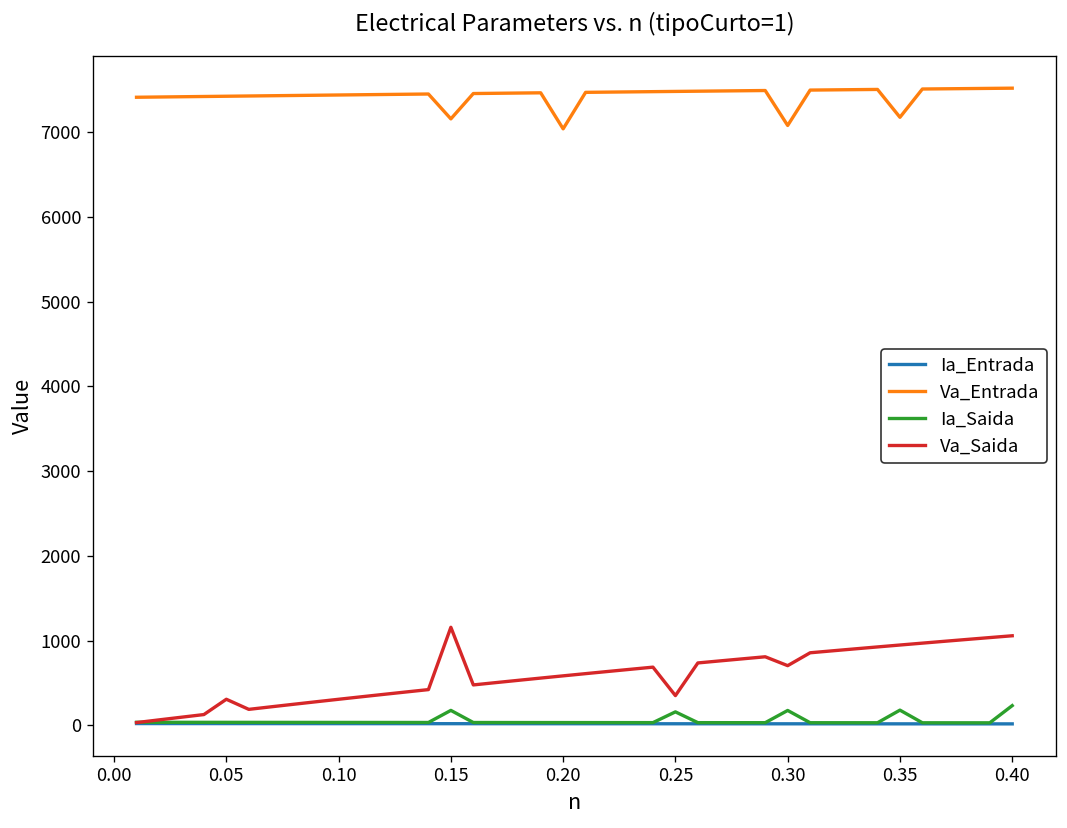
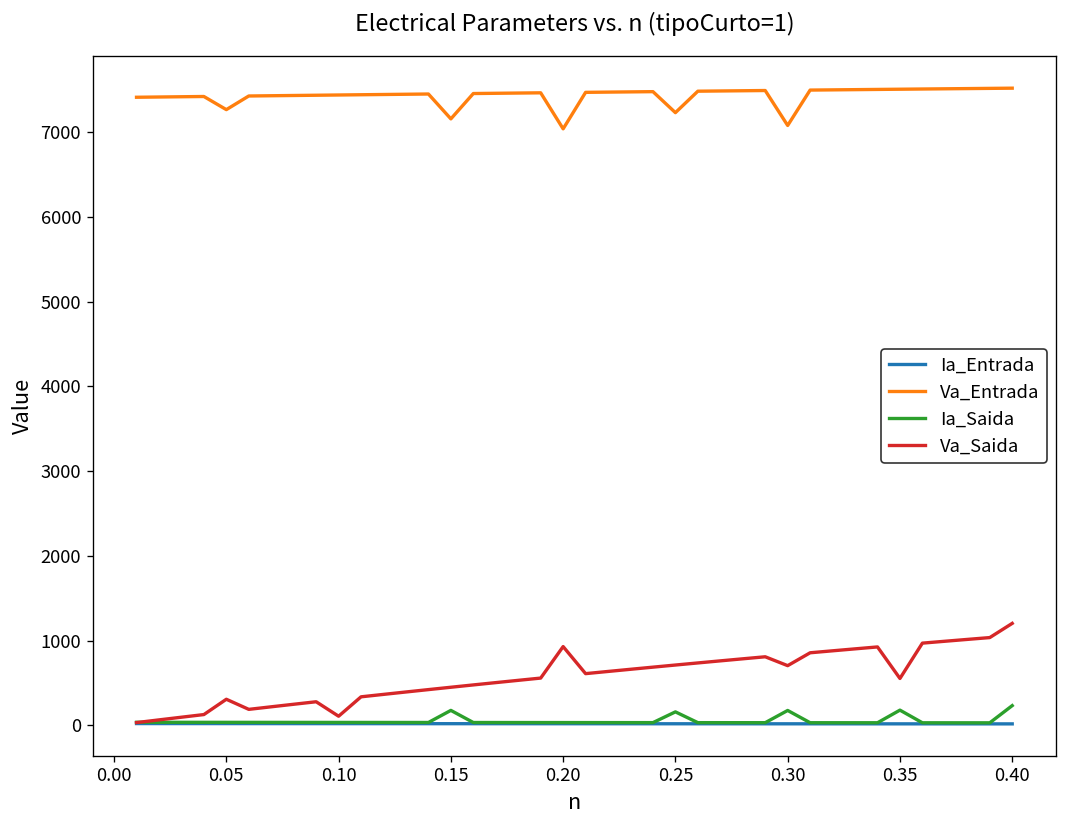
Va_Entrada, 0.05: 7400 -> 7300
Va_Saida, 0.10: 300 -> 100
Va_Saida, 0.15: 1200 -> 400
Va_Saida, 0.20: 600 -> 900
Va_Entrada, 0.25: 7500 -> 7200
Va_Saida, 0.25: 400 -> 700
Va_Entrada, 0.35: 7200 -> 7500
Va_Saida, 0.35: 900 -> 600
Va_Saida, 0.40: 1100 -> 1200
